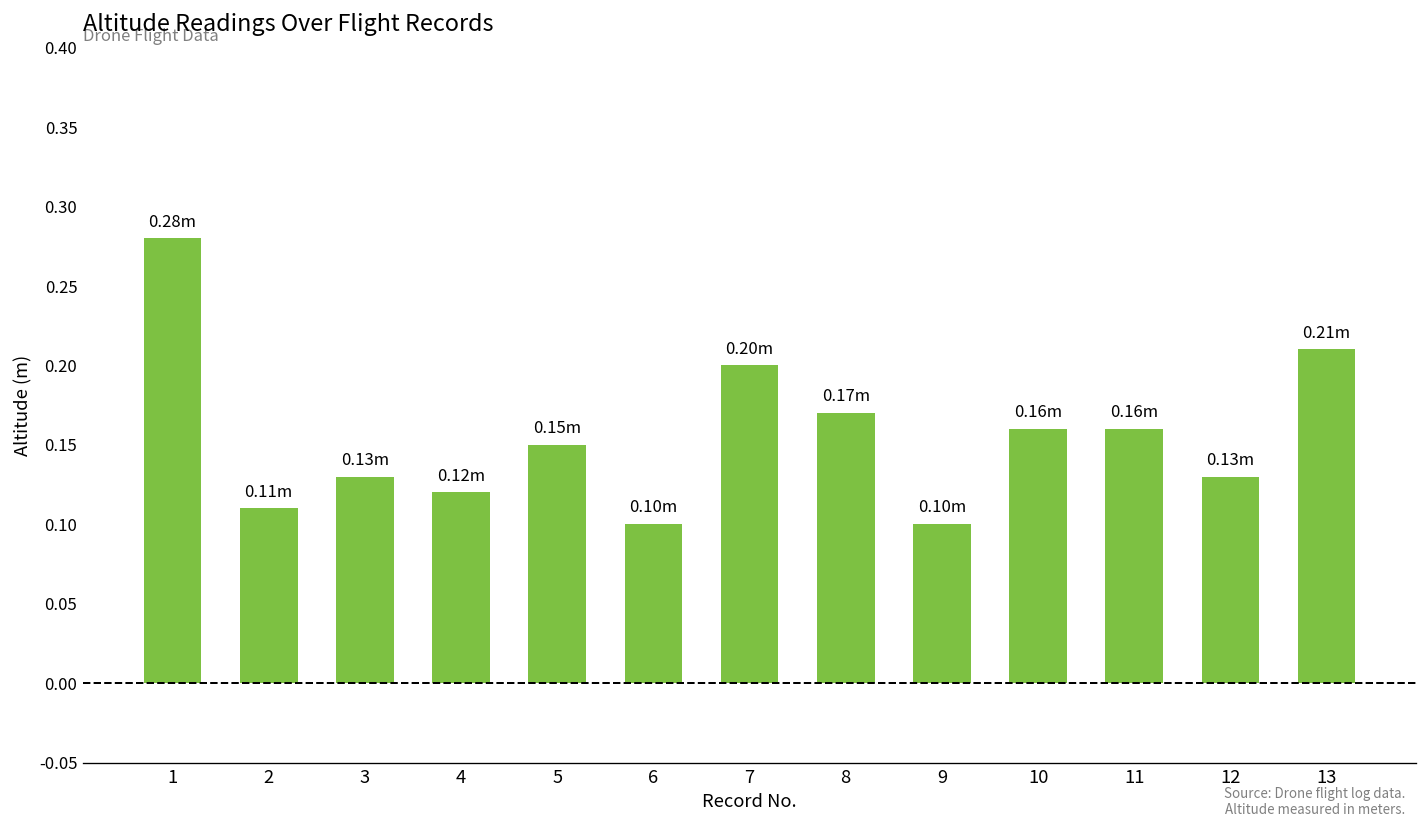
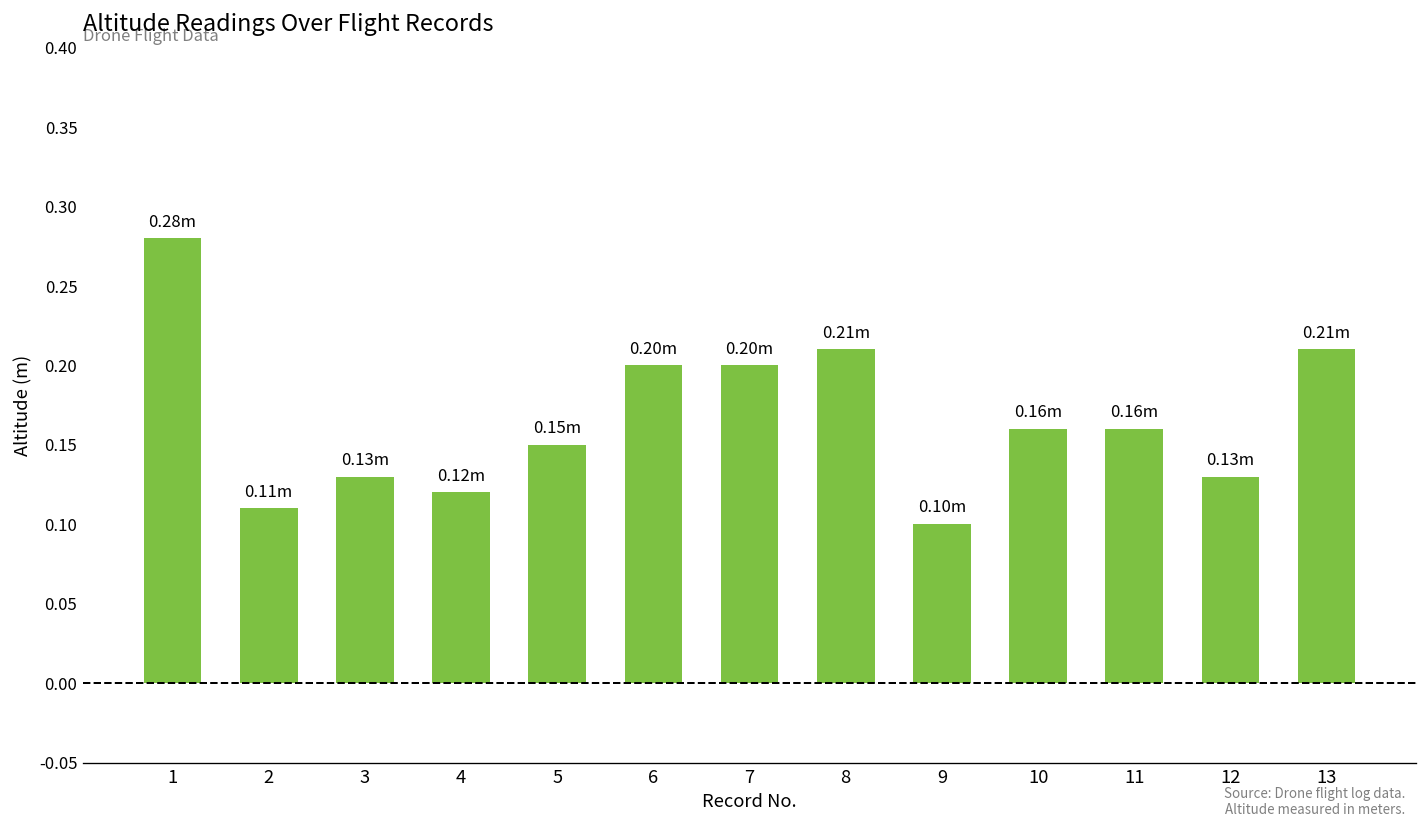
6: 0.10m -> 0.20m
8: 0.17m -> 0.21m
